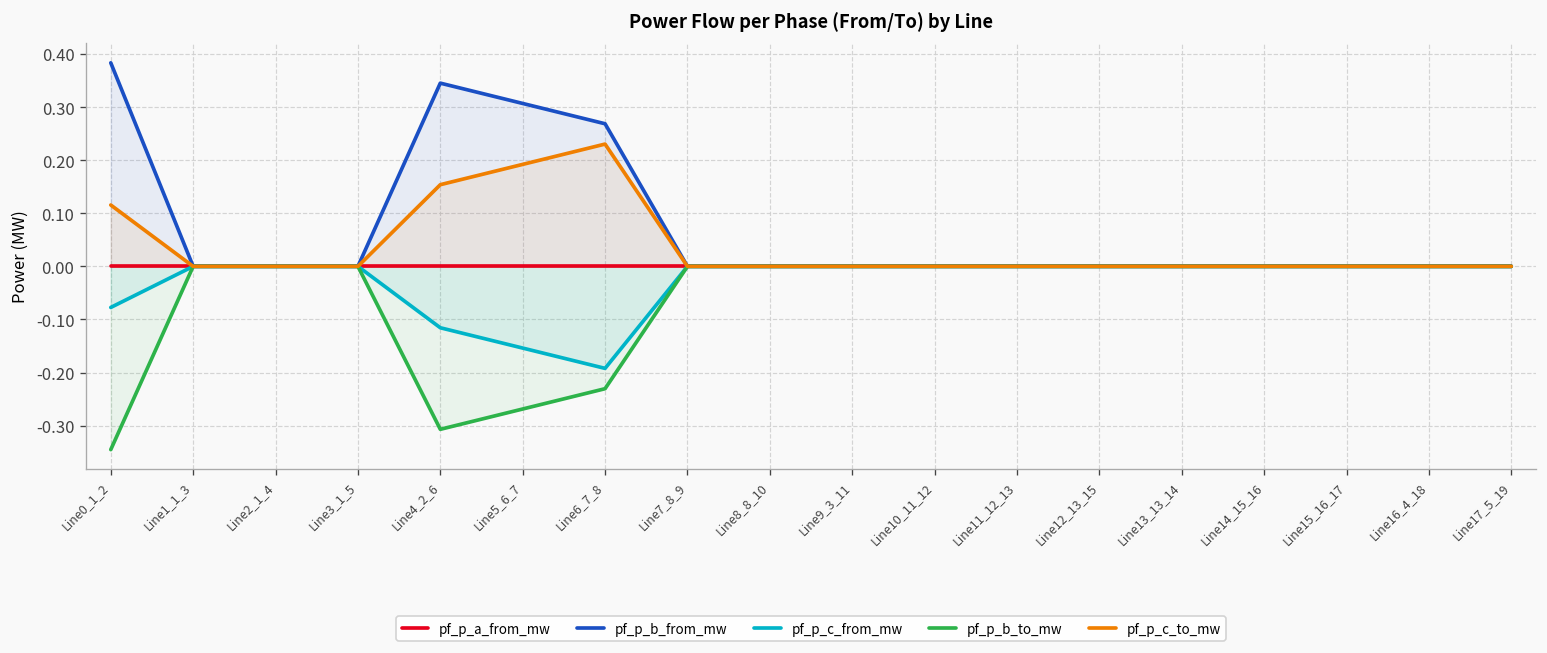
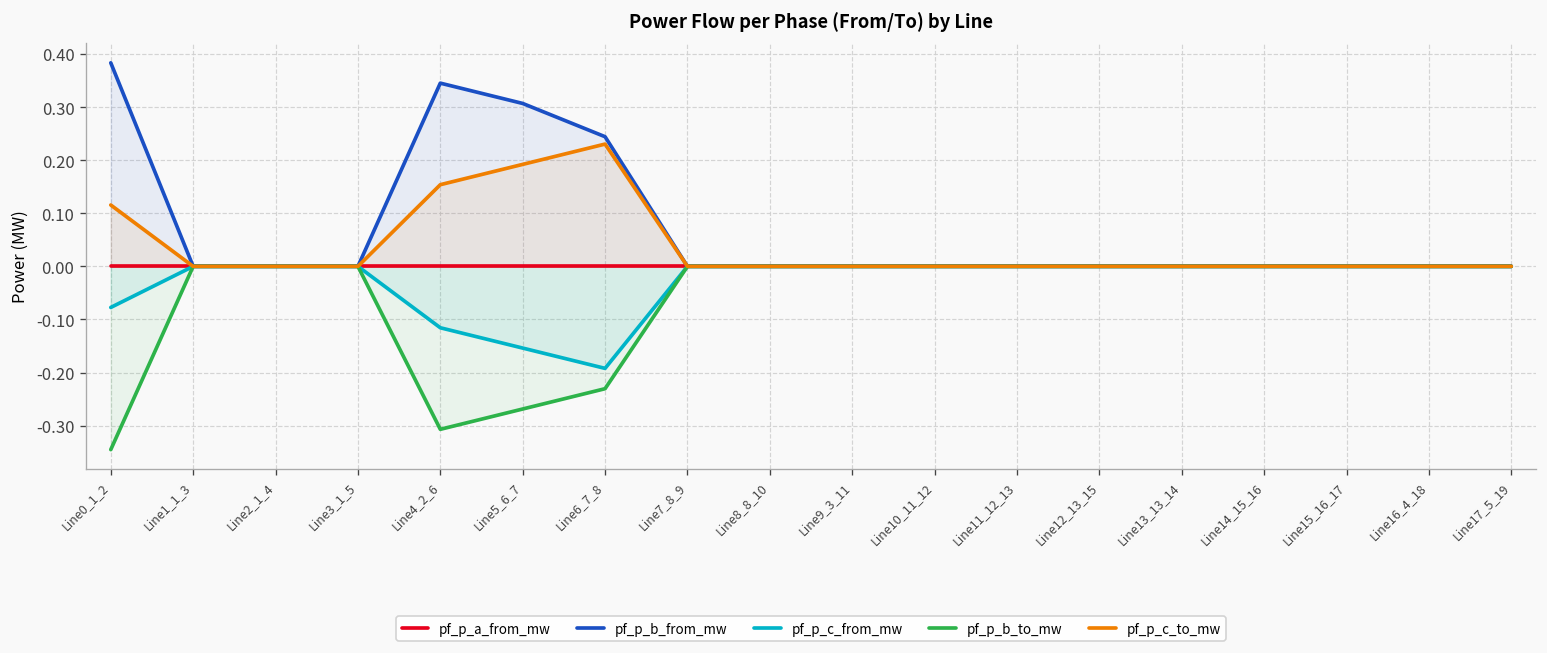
pf_p_b_from_mw, Line6_7_8: 0.27 -> 0.24
